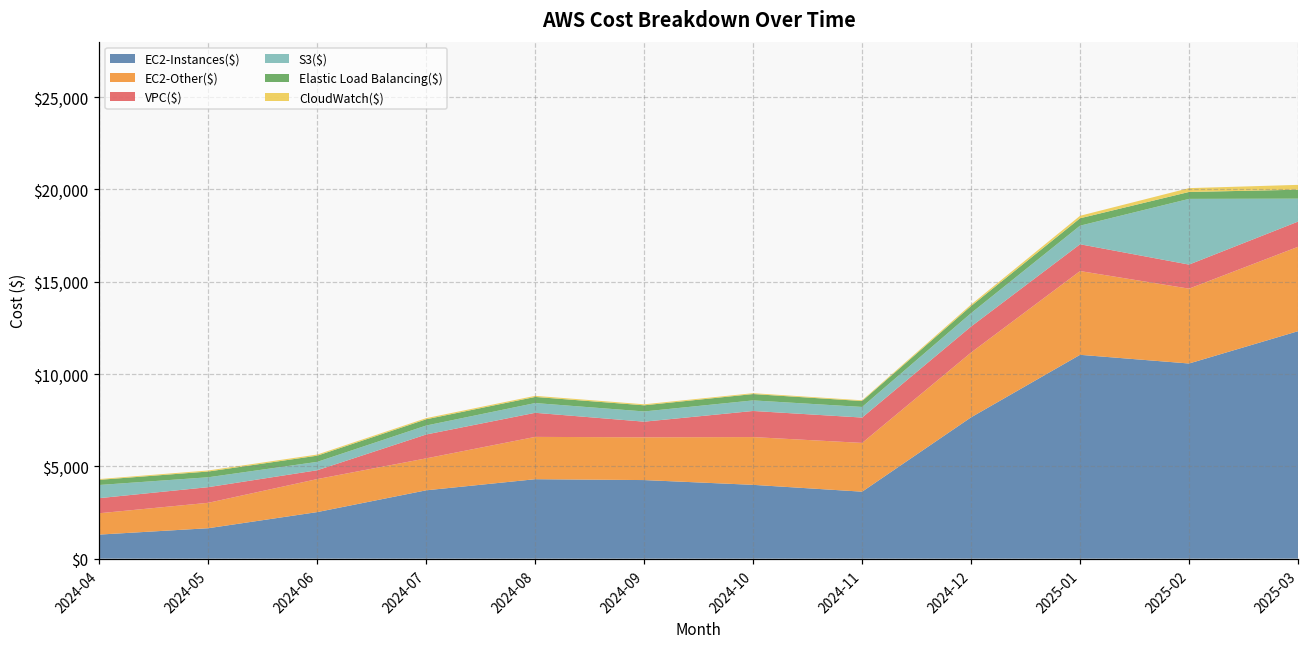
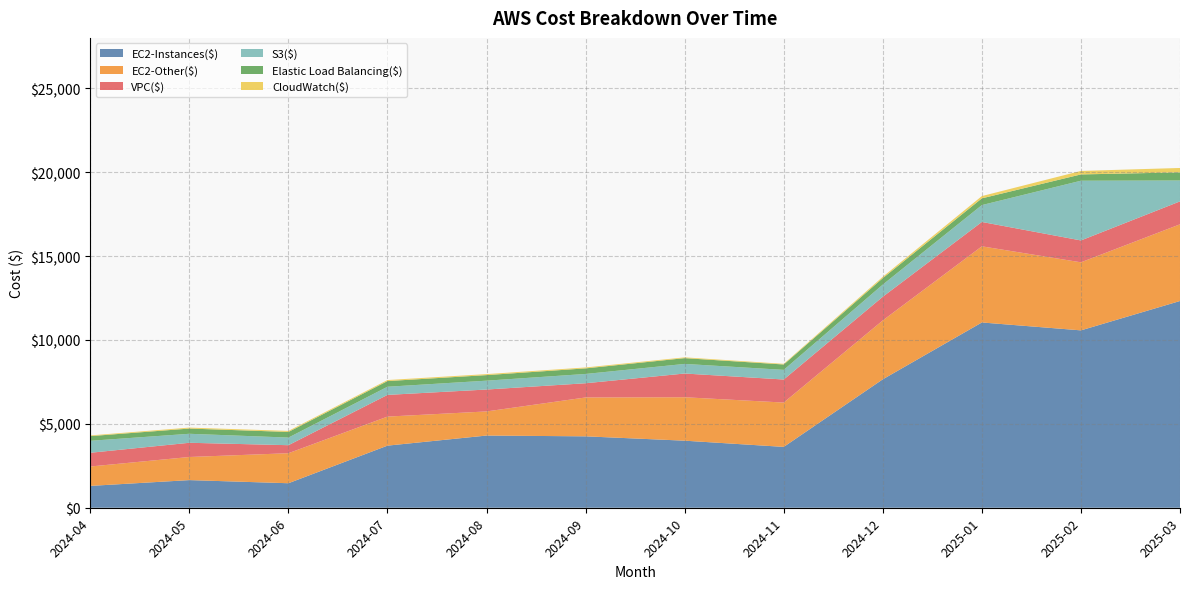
EC2-Instances($), 2024-06: $2,500 -> $1,500
EC2-Other($), 2024-08: $2,300 -> $1,400
